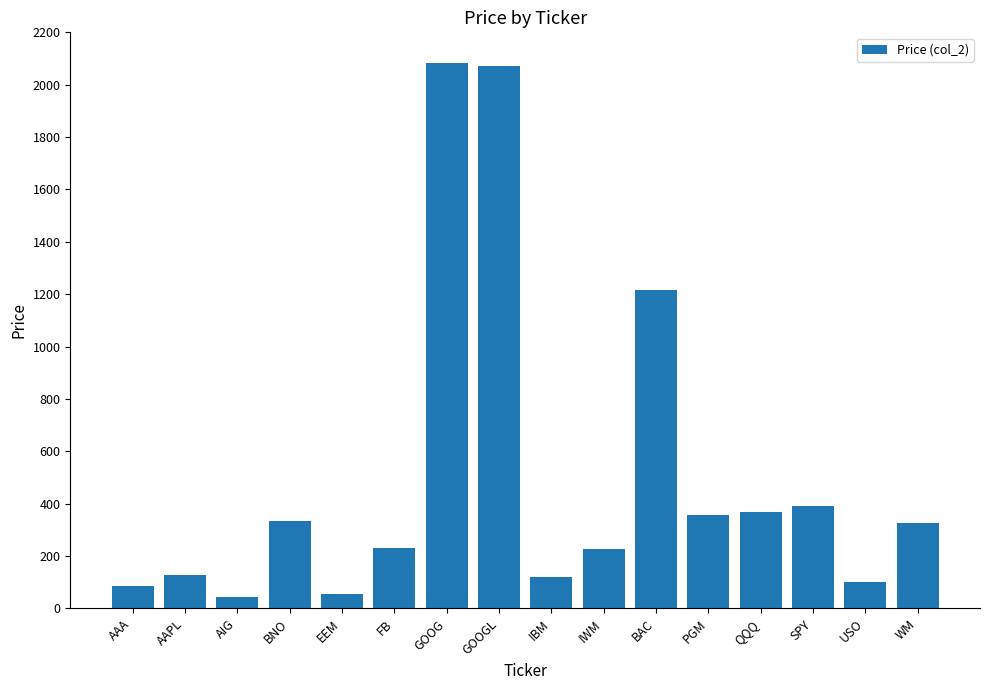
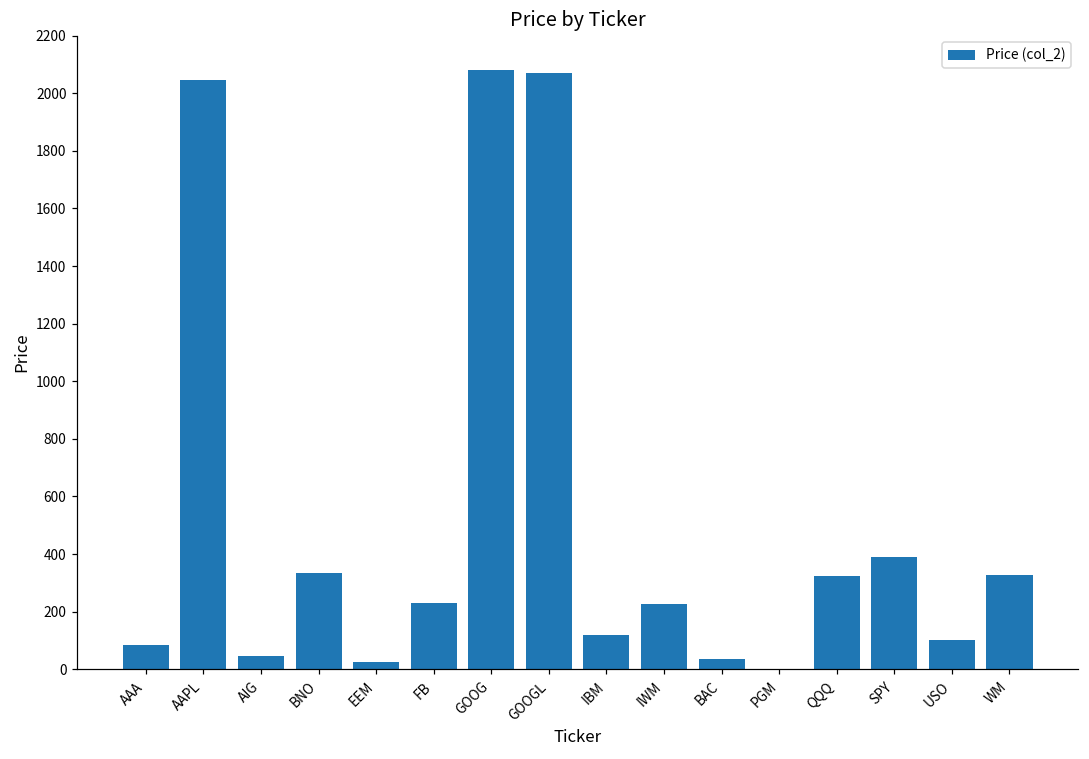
AAPL: 130 -> 2040
EEM: 60 -> 20
BAC: 1220 -> 40
PGM: 360 -> 0
QQQ: 370 -> 320
